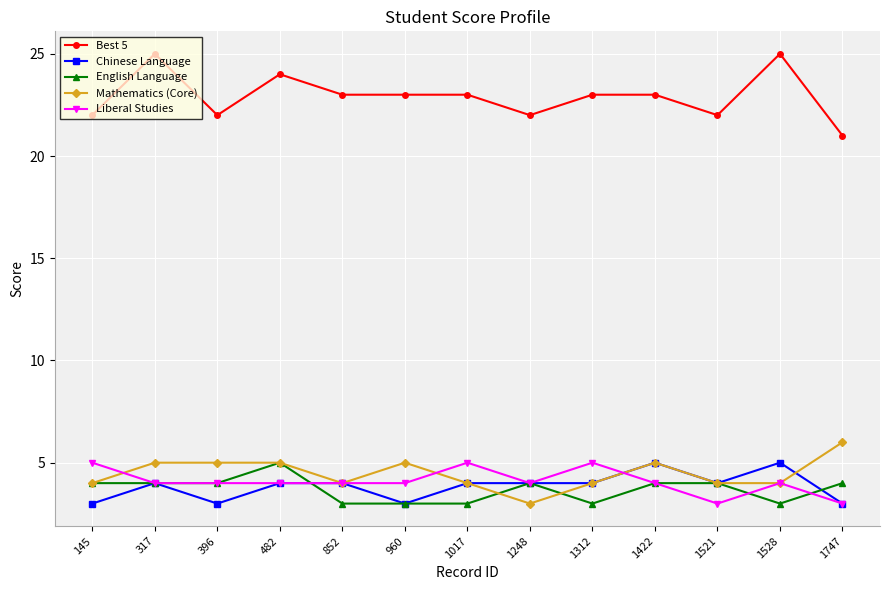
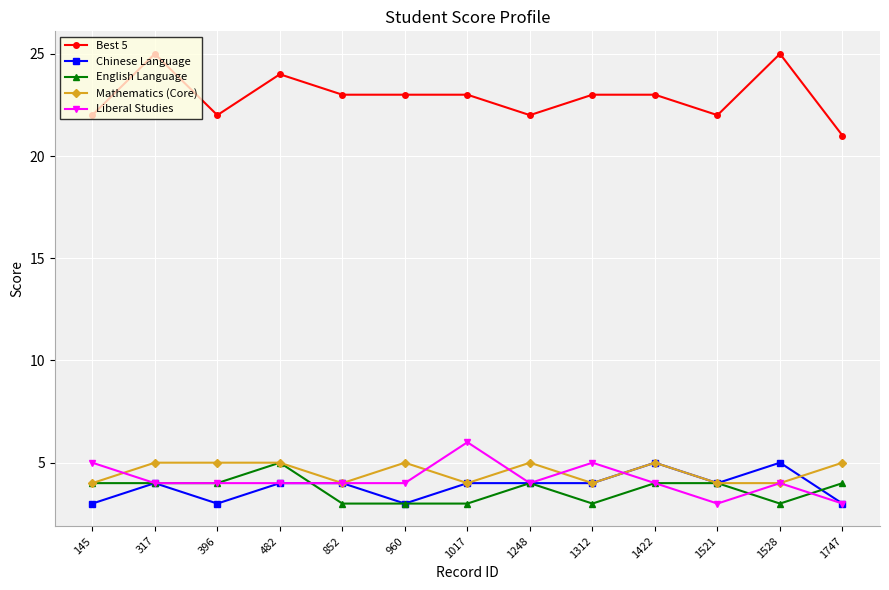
Liberal Studies, 1017: 5 -> 6
Mathematics (Core), 1248: 3 -> 5
Mathematics (Core), 1747: 6 -> 5
